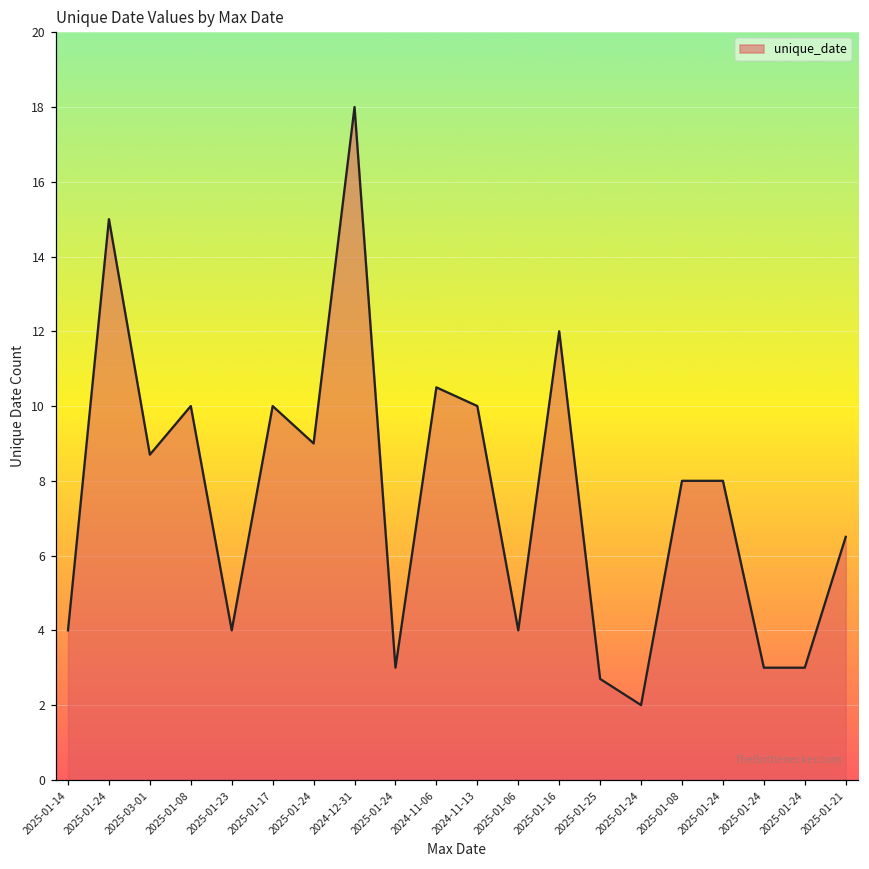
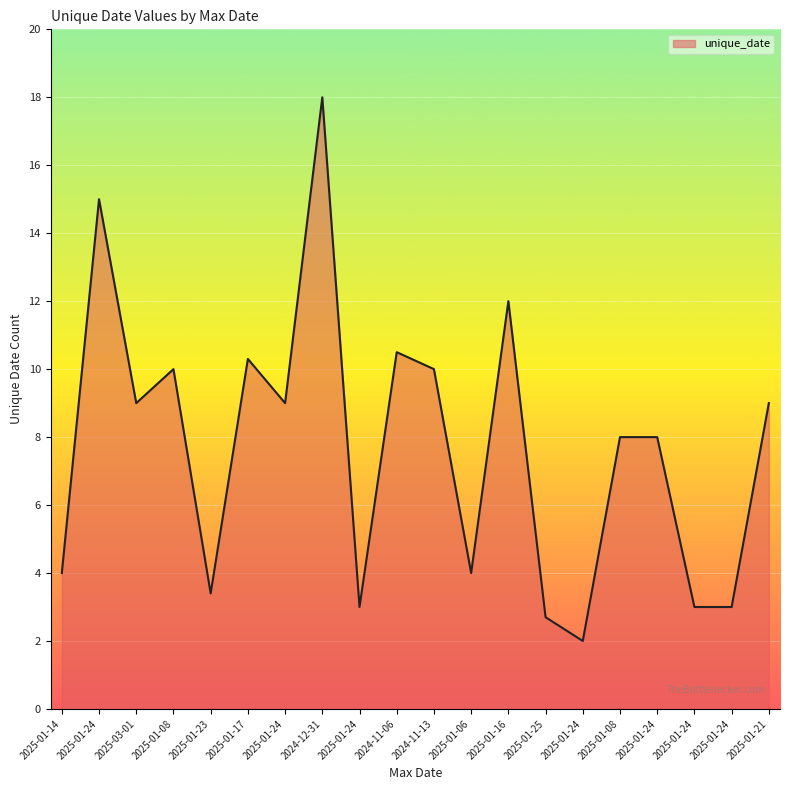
2025-03-01: 8.7 -> 9.0
2025-01-23: 4.0 -> 3.4
2025-01-17: 10.0 -> 10.3
2025-01-21: 6.5 -> 9.0
